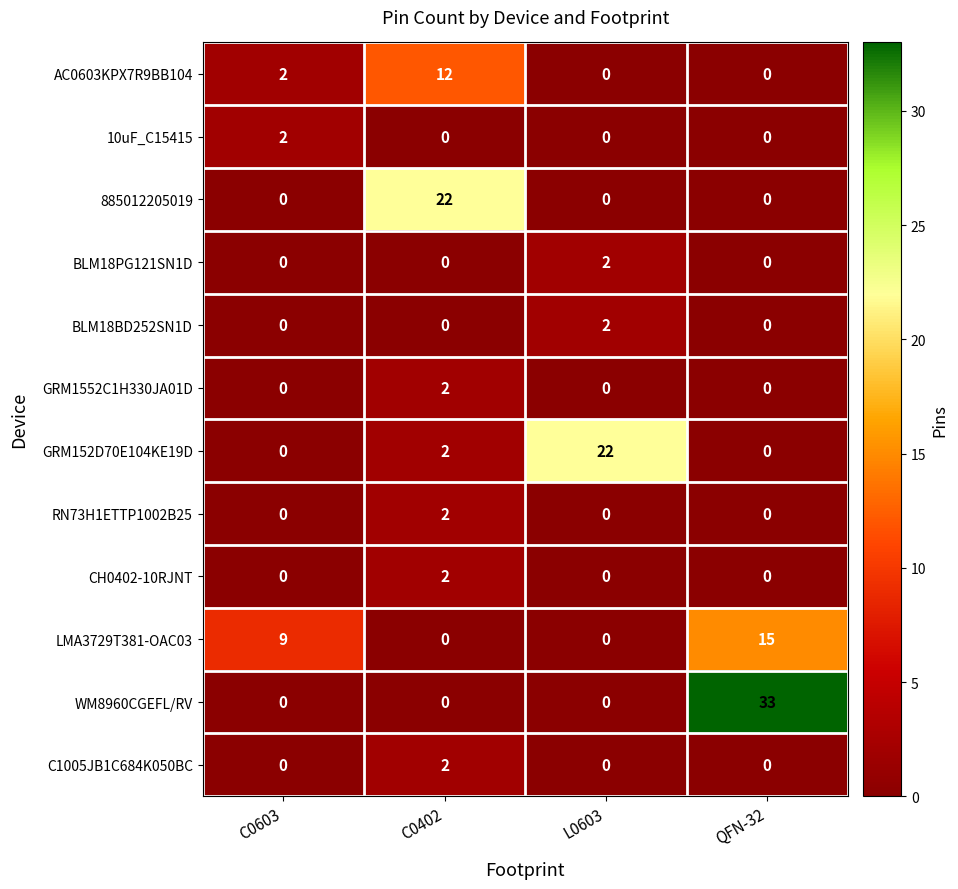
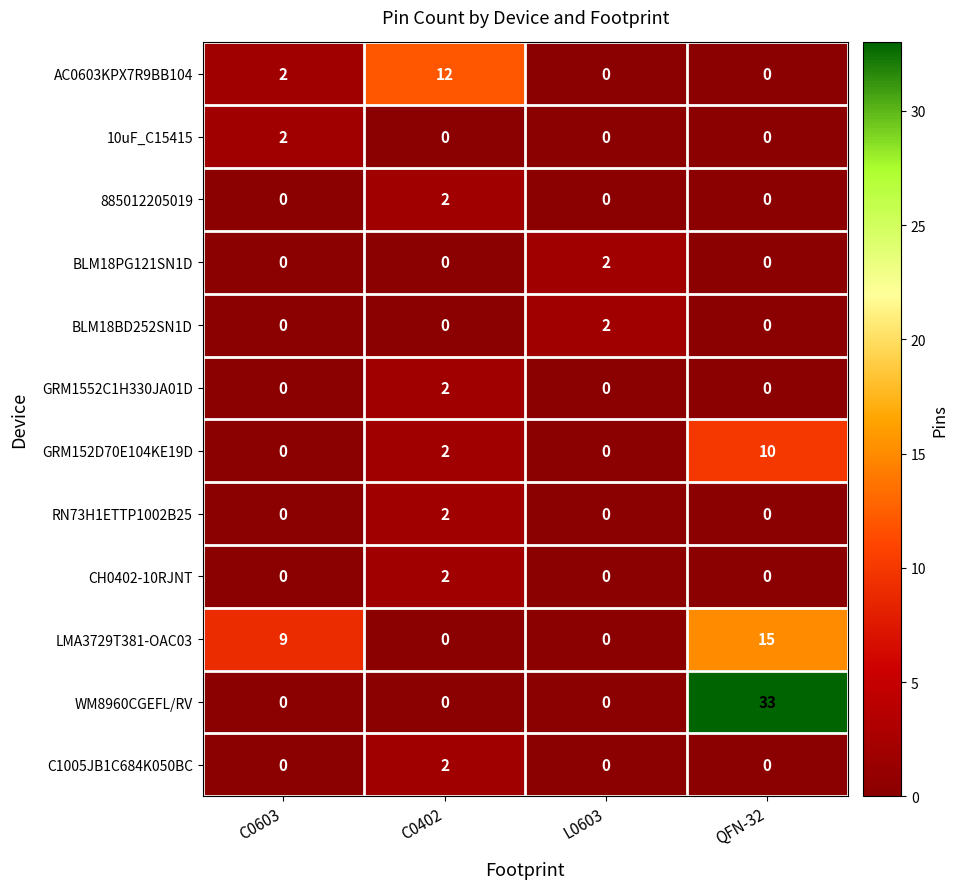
885012205019, C0402: 22 -> 2
GRM152D70E104KE19D, L0603: 22 -> 0
GRM152D70E104KE19D, QFN-32: 0 -> 10
